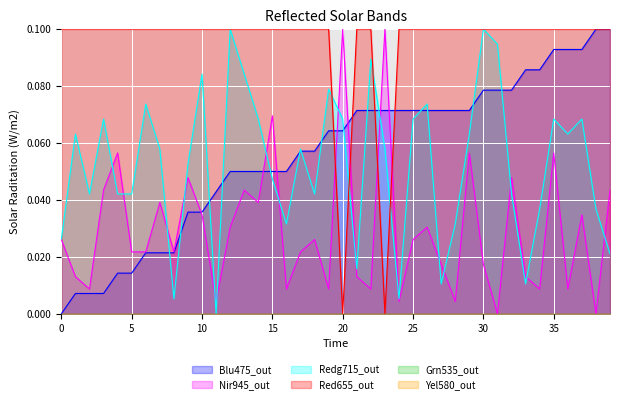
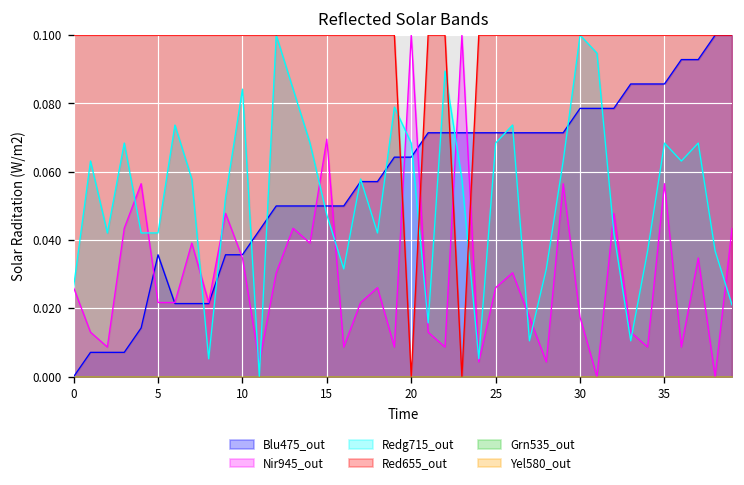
Blu475_out, 5: 0.014 -> 0.036
Blu475_out, 35: 0.093 -> 0.086
